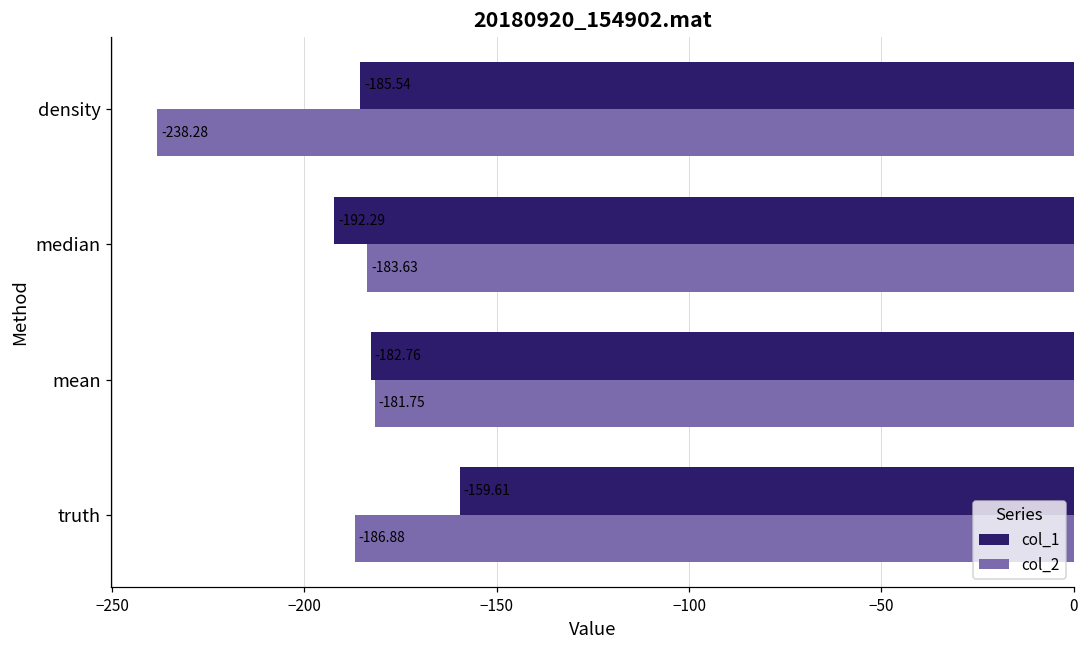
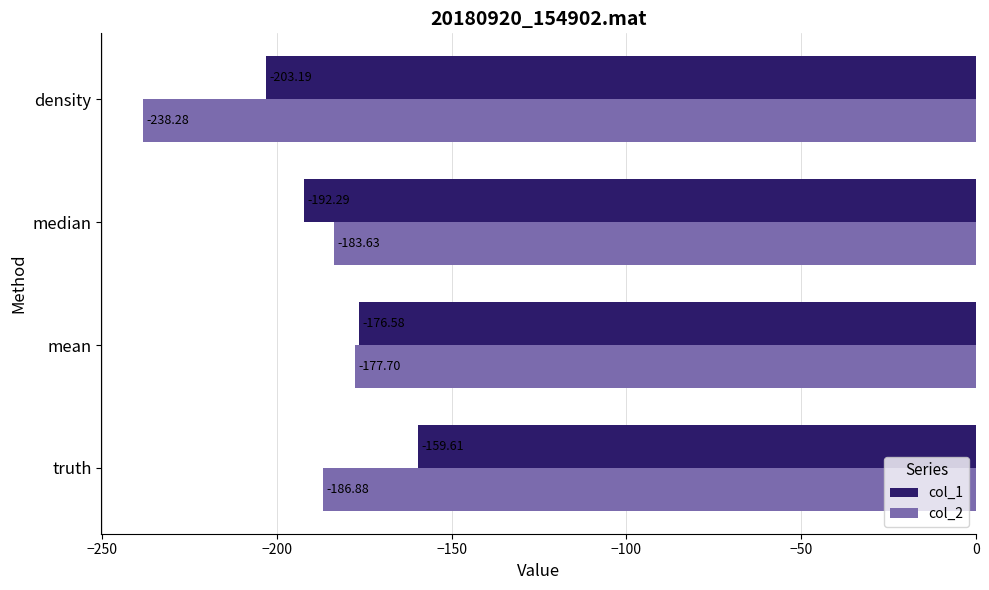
col_1, density: -185.54 -> -203.19
col_1, mean: -182.76 -> -176.58
col_2, mean: -181.75 -> -177.70
